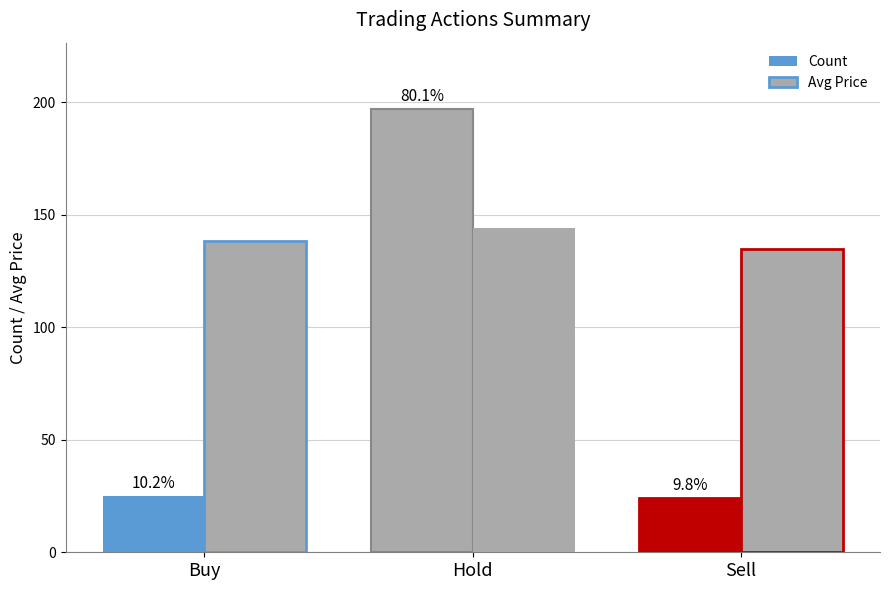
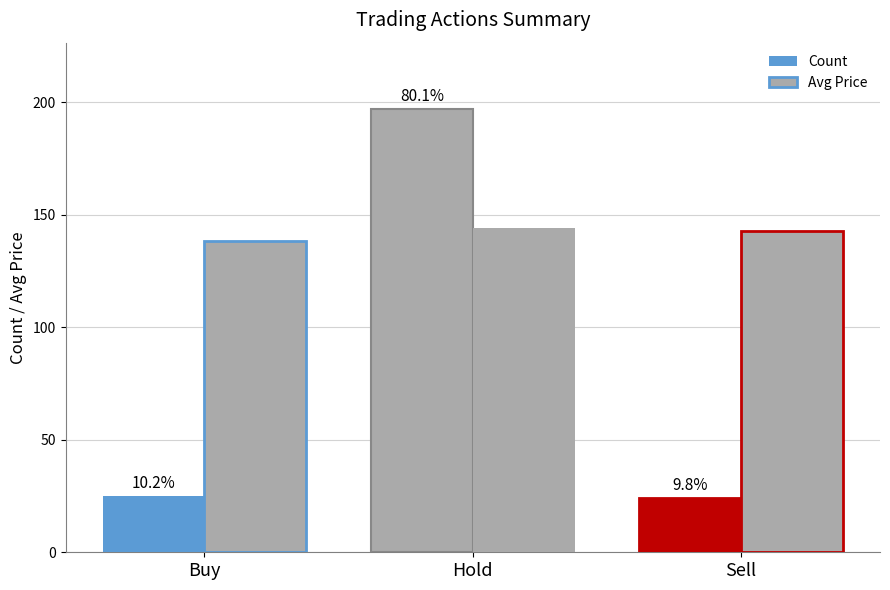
Avg Price, Sell: 135 -> 143
